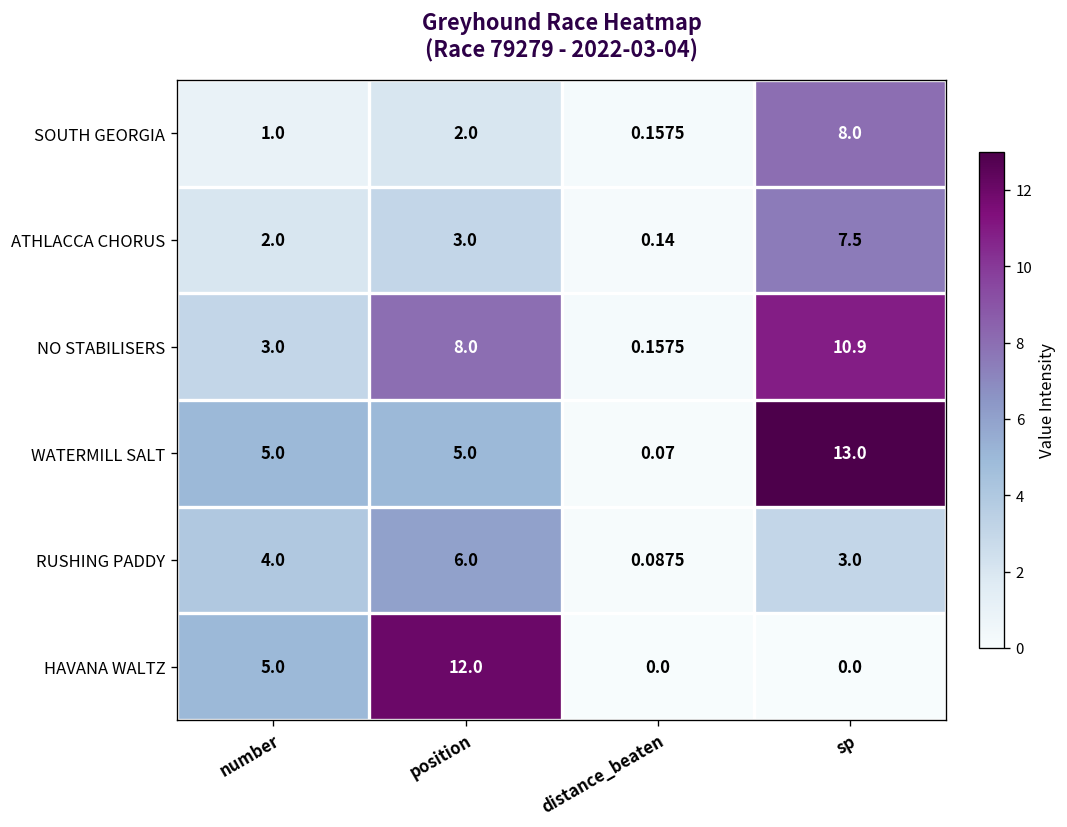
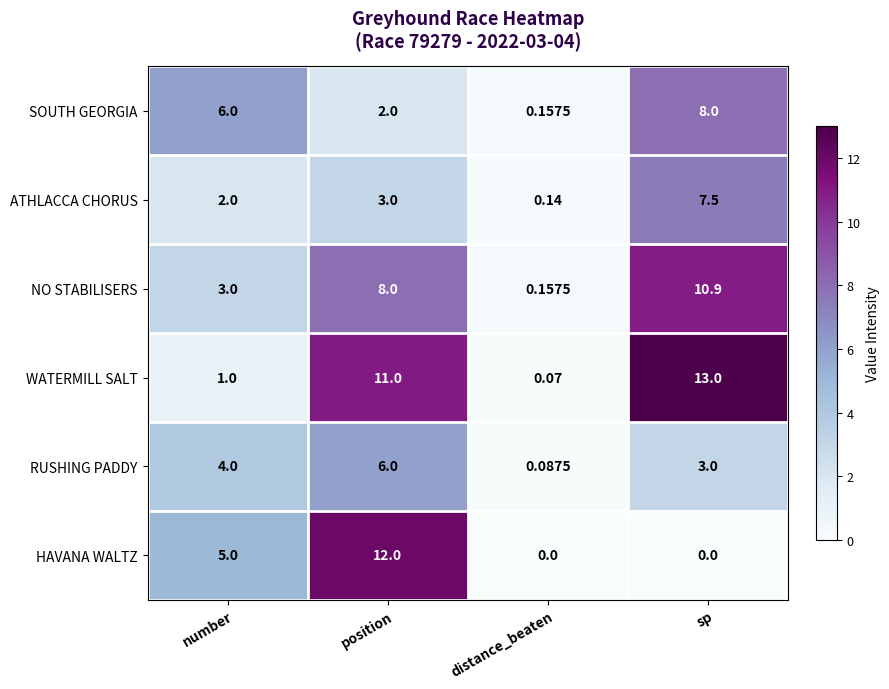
SOUTH GEORGIA, number: 1.0 -> 6.0
WATERMILL SALT, number: 5.0 -> 1.0
WATERMILL SALT, position: 5.0 -> 11.0
